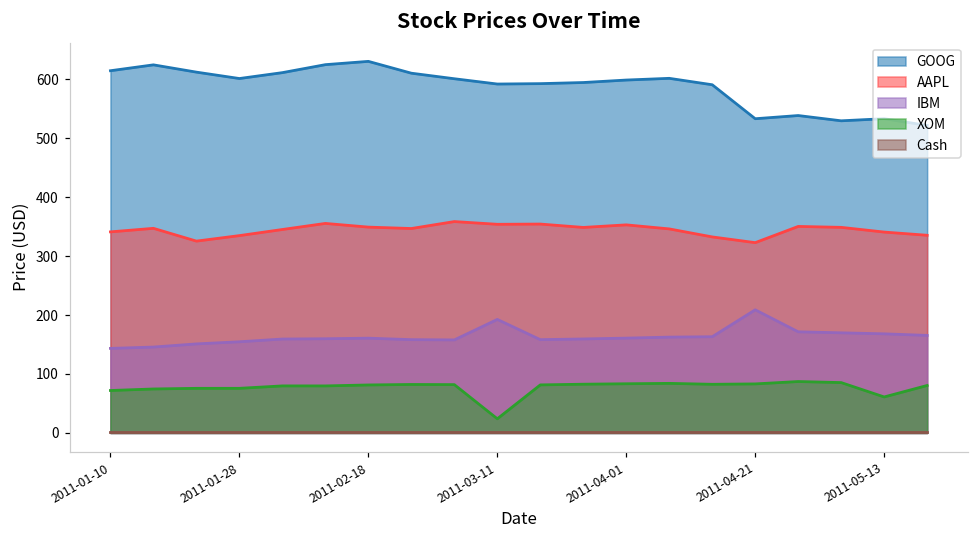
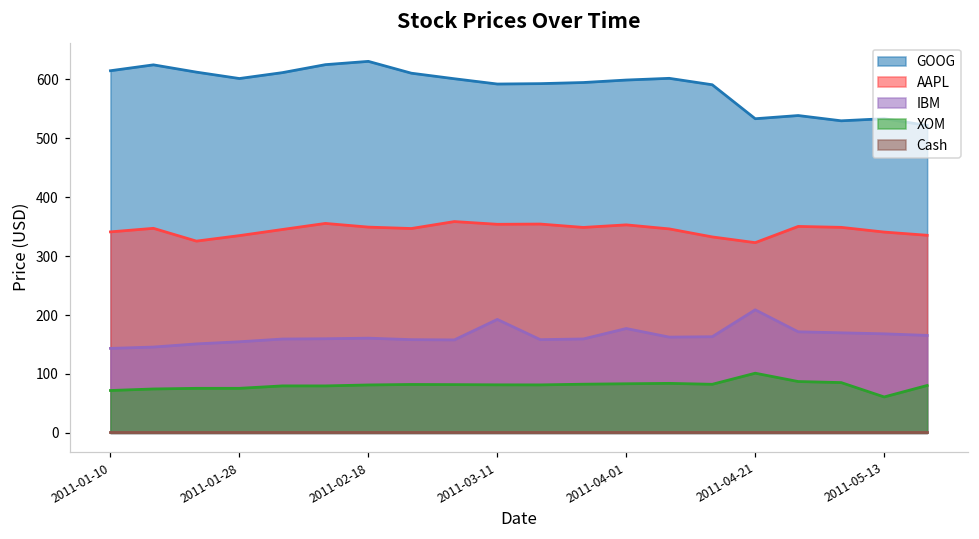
XOM, 2011-03-11: 20 -> 80
IBM, 2011-04-01: 160 -> 180
XOM, 2011-04-21: 80 -> 100
